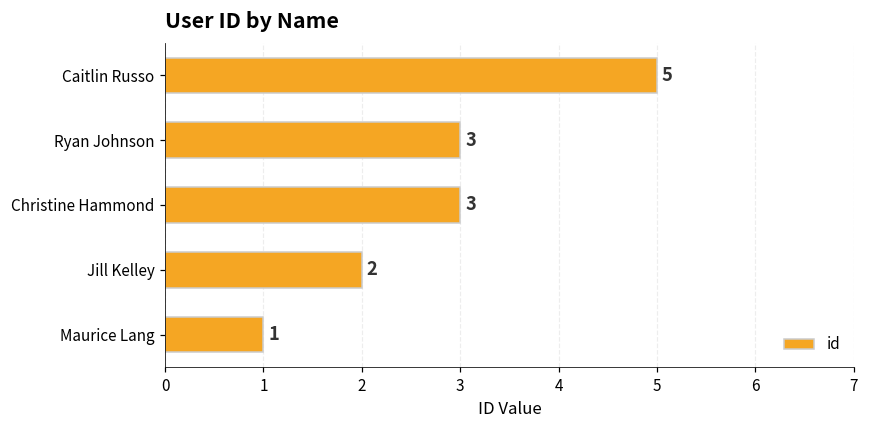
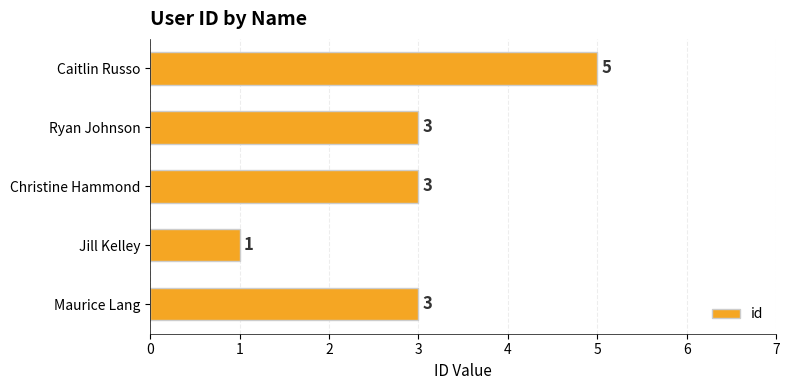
Jill Kelley: 2 -> 1
Maurice Lang: 1 -> 3
